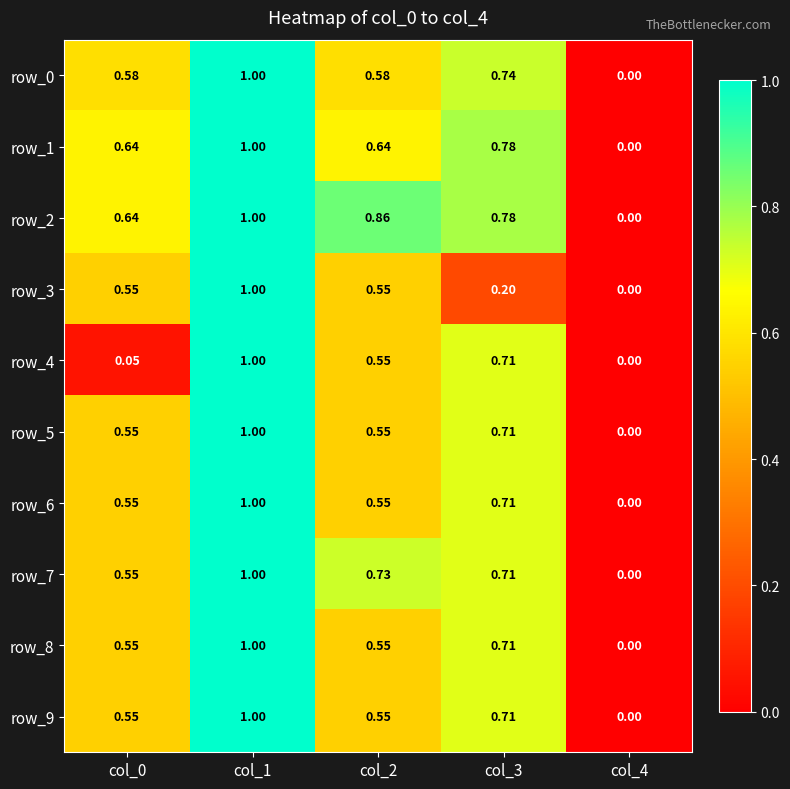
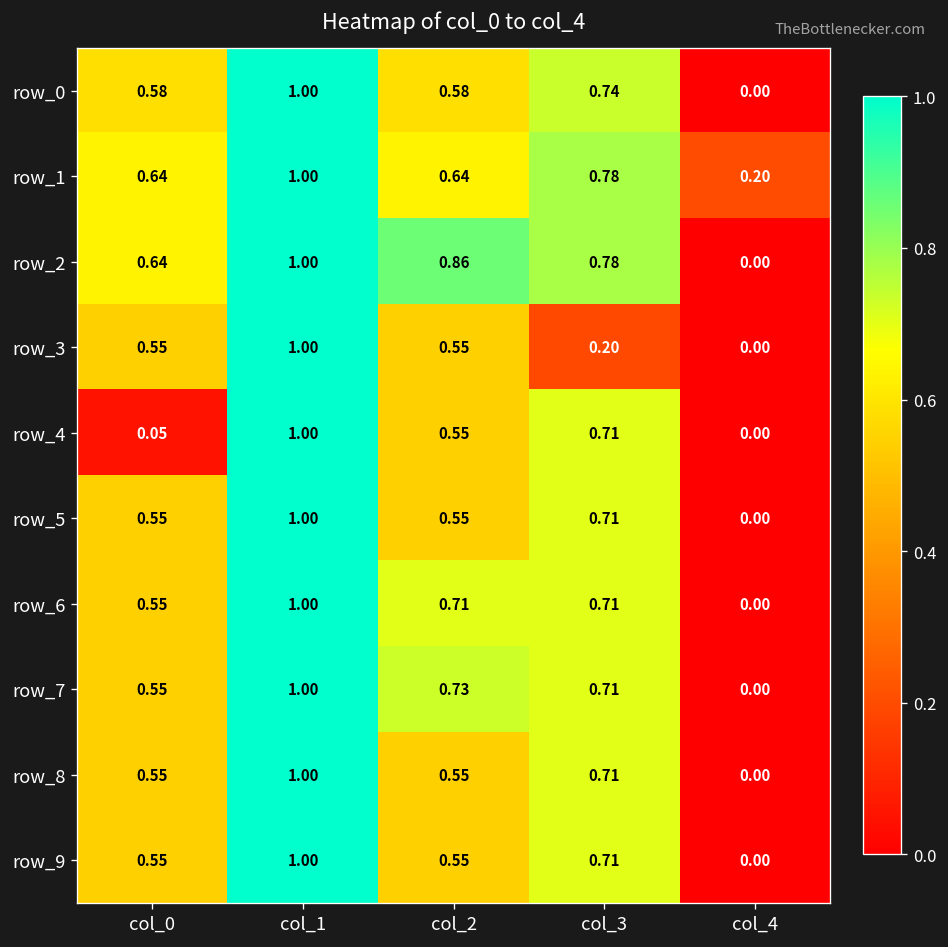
row_1, col_4: 0.00 -> 0.20
row_6, col_2: 0.55 -> 0.71
